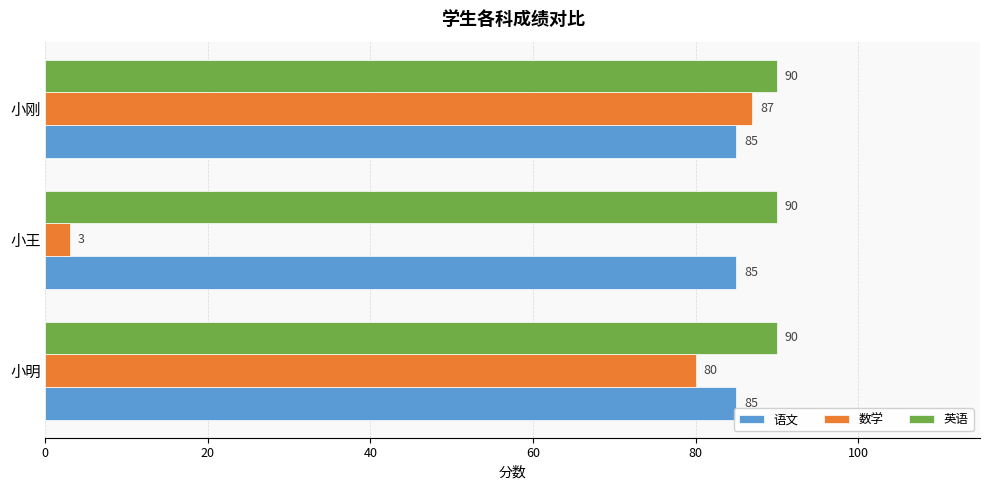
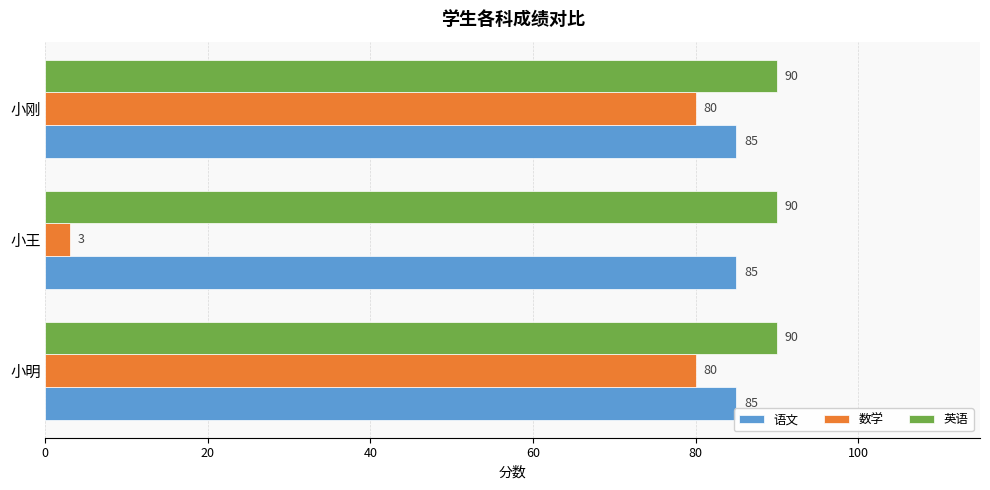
数学, 小刚: 87 -> 80
